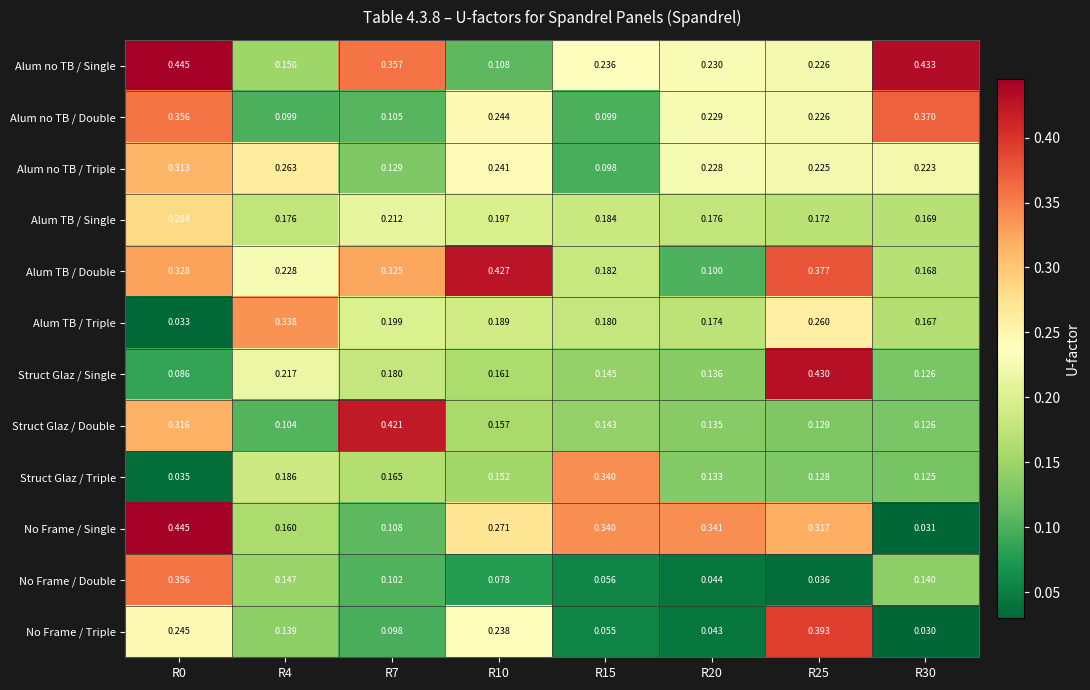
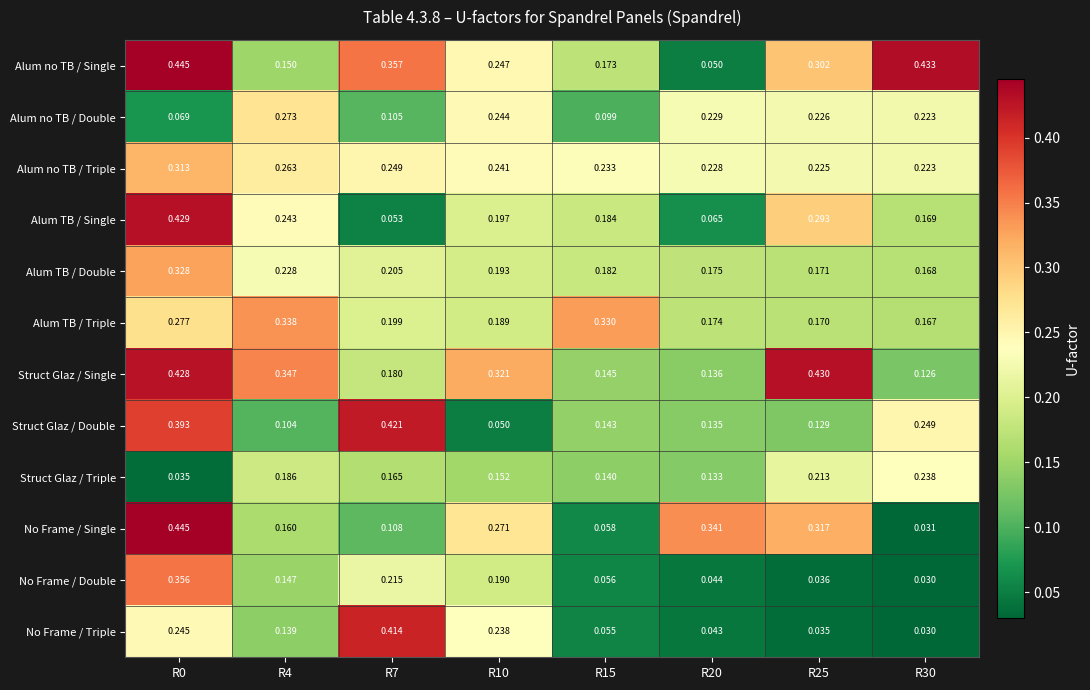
Alum no TB / Single, R10: 0.108 -> 0.247
Alum no TB / Single, R15: 0.236 -> 0.173
Alum no TB / Single, R20: 0.230 -> 0.050
Alum no TB / Single, R25: 0.226 -> 0.302
Alum no TB / Double, R0: 0.356 -> 0.069
Alum no TB / Double, R4: 0.099 -> 0.273
Alum no TB / Double, R30: 0.370 -> 0.223
Alum no TB / Triple, R7: 0.129 -> 0.249
Alum no TB / Triple, R15: 0.098 -> 0.233
Alum TB / Single, R0: 0.284 -> 0.429
Alum TB / Single, R4: 0.176 -> 0.243
Alum TB / Single, R7: 0.212 -> 0.053
Alum TB / Single, R20: 0.176 -> 0.065
Alum TB / Single, R25: 0.172 -> 0.293
Alum TB / Double, R7: 0.325 -> 0.205
Alum TB / Double, R10: 0.427 -> 0.193
Alum TB / Double, R20: 0.100 -> 0.175
Alum TB / Double, R25: 0.377 -> 0.171
Alum TB / Triple, R0: 0.033 -> 0.277
Alum TB / Triple, R15: 0.180 -> 0.330
Alum TB / Triple, R25: 0.260 -> 0.170
Struct Glaz / Single, R0: 0.086 -> 0.428
Struct Glaz / Single, R4: 0.217 -> 0.347
Struct Glaz / Single, R10: 0.161 -> 0.321
Struct Glaz / Double, R0: 0.316 -> 0.393
Struct Glaz / Double, R10: 0.157 -> 0.050
Struct Glaz / Double, R30: 0.126 -> 0.249
Struct Glaz / Triple, R15: 0.340 -> 0.140
Struct Glaz / Triple, R25: 0.128 -> 0.213
Struct Glaz / Triple, R30: 0.125 -> 0.238
No Frame / Single, R15: 0.340 -> 0.058
No Frame / Double, R7: 0.102 -> 0.215
No Frame / Double, R10: 0.078 -> 0.190
No Frame / Double, R30: 0.140 -> 0.030
No Frame / Triple, R7: 0.098 -> 0.414
No Frame / Triple, R25: 0.393 -> 0.035
